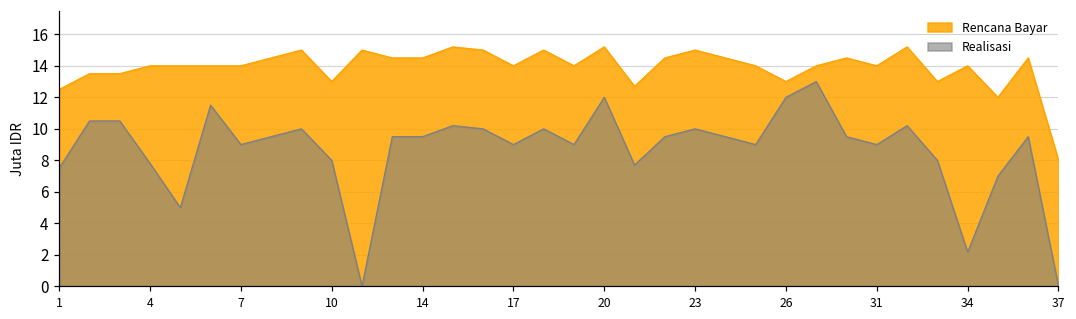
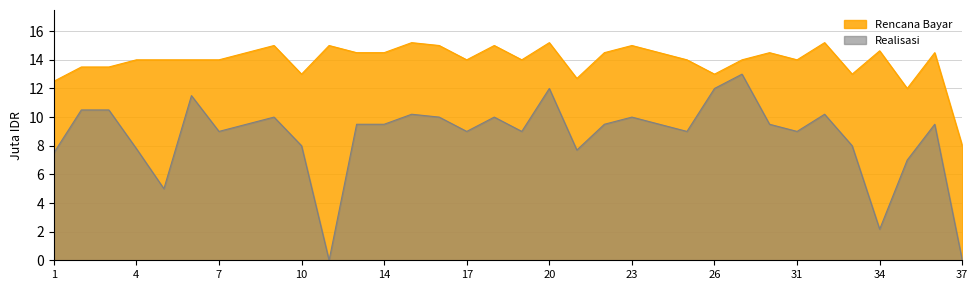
Rencana Bayar, 34: 14.0 -> 14.6
